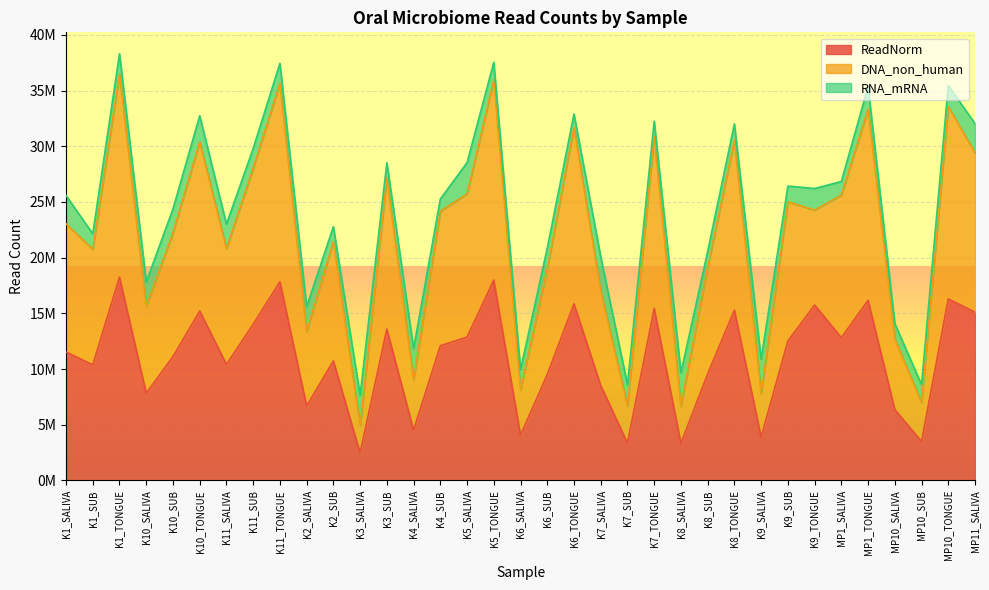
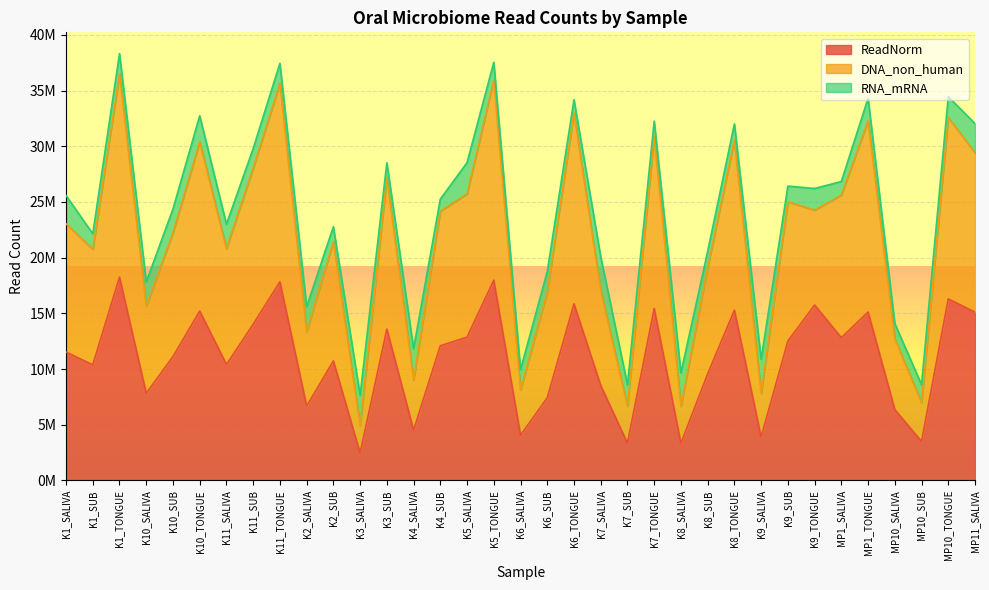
ReadNorm, K6_SUB: 9500000 -> 7400000
DNA_non_human, K6_TONGUE: 15900000 -> 17100000
ReadNorm, MP1_TONGUE: 16200000 -> 15100000
DNA_non_human, MP10_TONGUE: 17300000 -> 16300000
